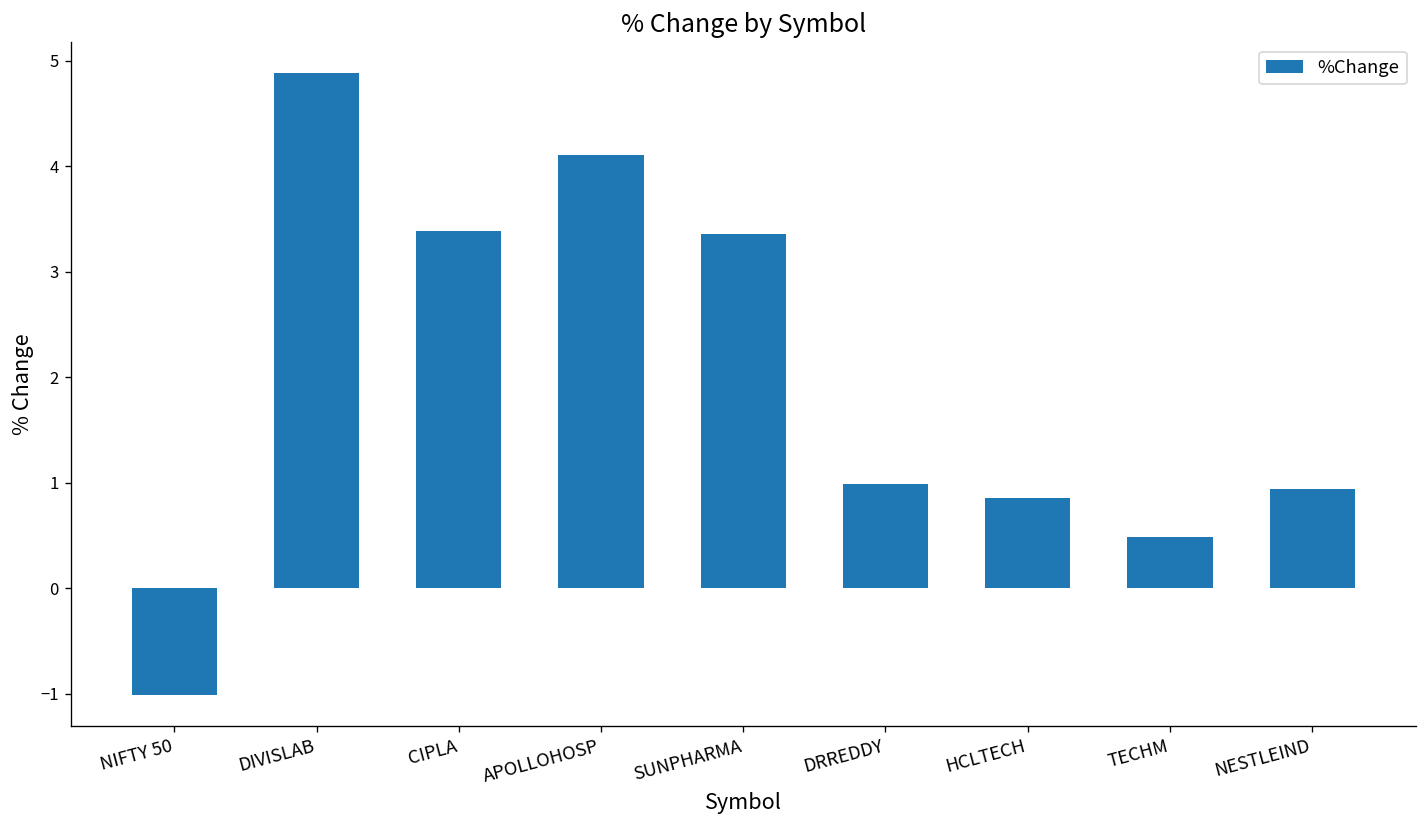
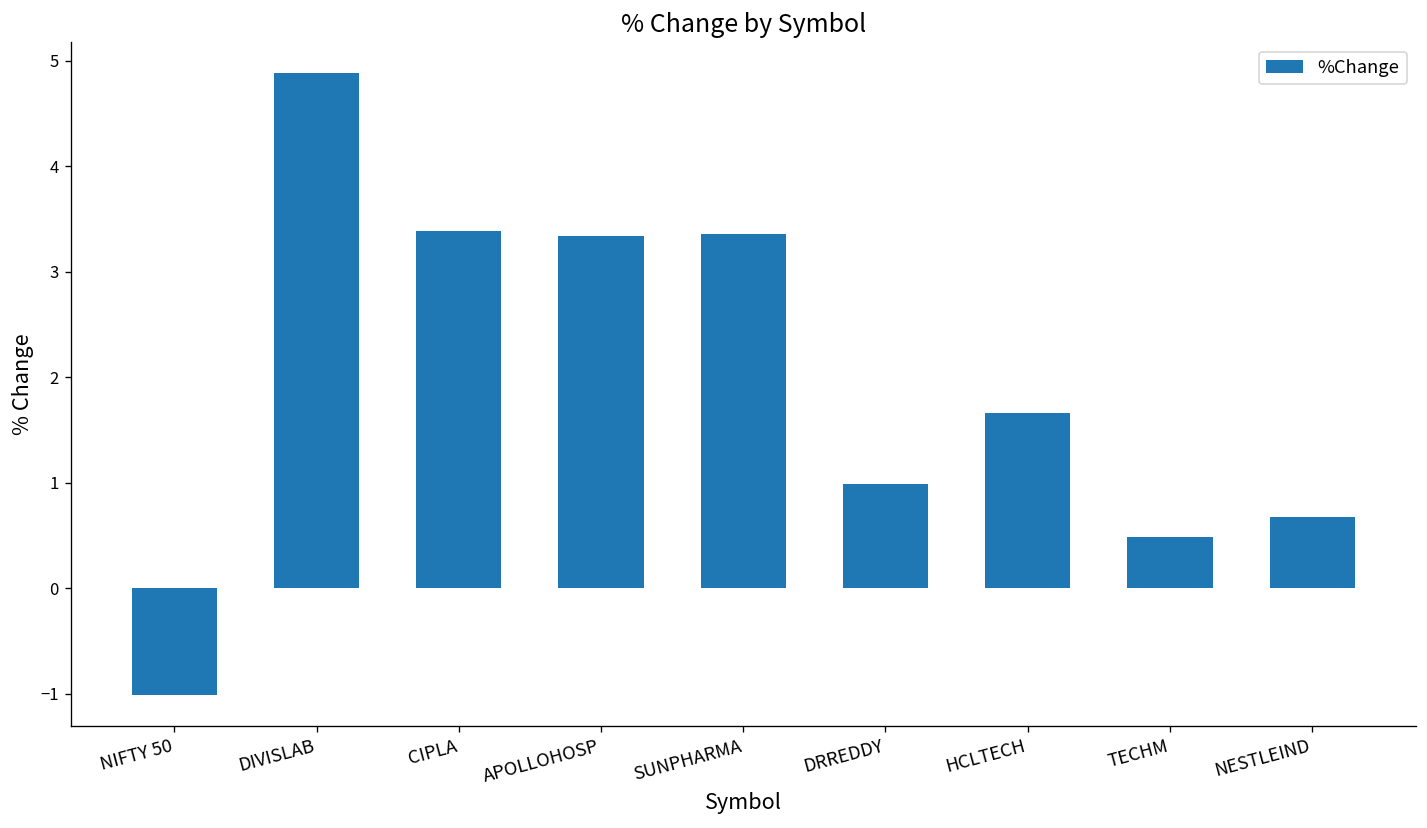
APOLLOHOSP: 4.1 -> 3.3
HCLTECH: 0.9 -> 1.7
NESTLEIND: 0.9 -> 0.7
